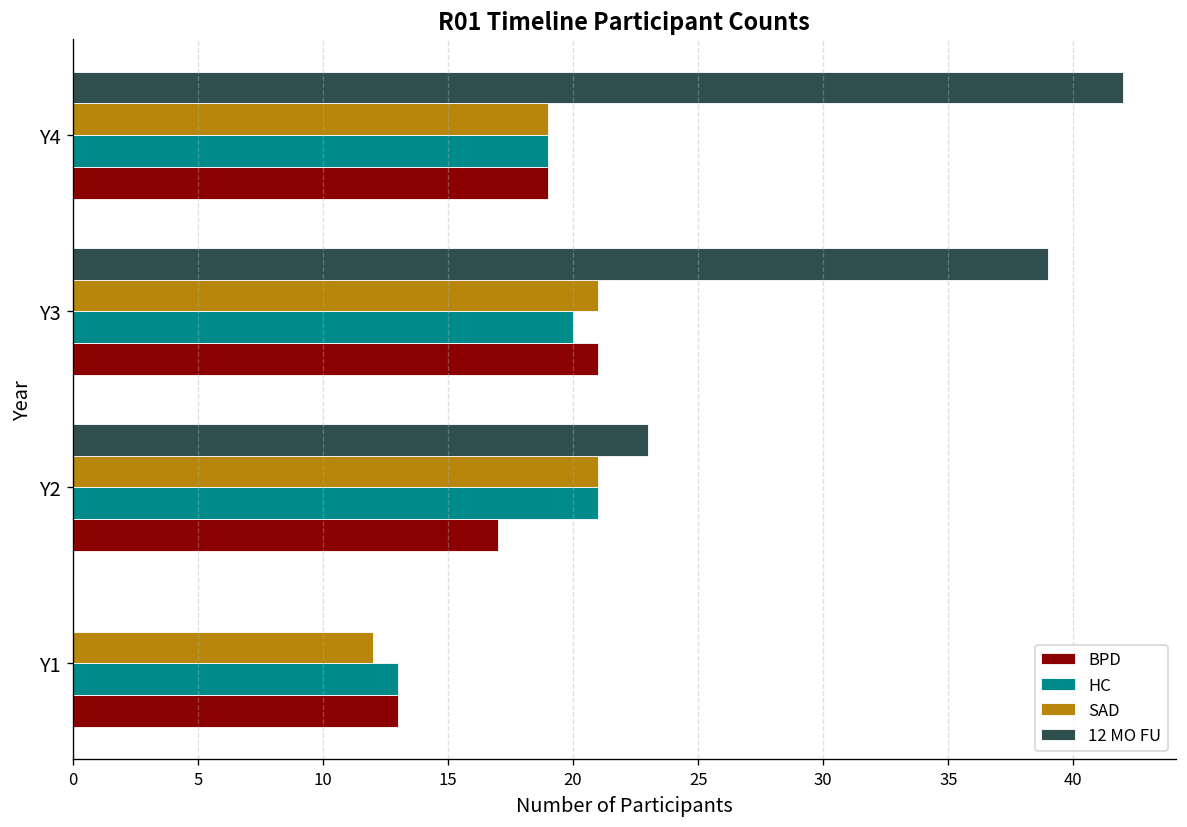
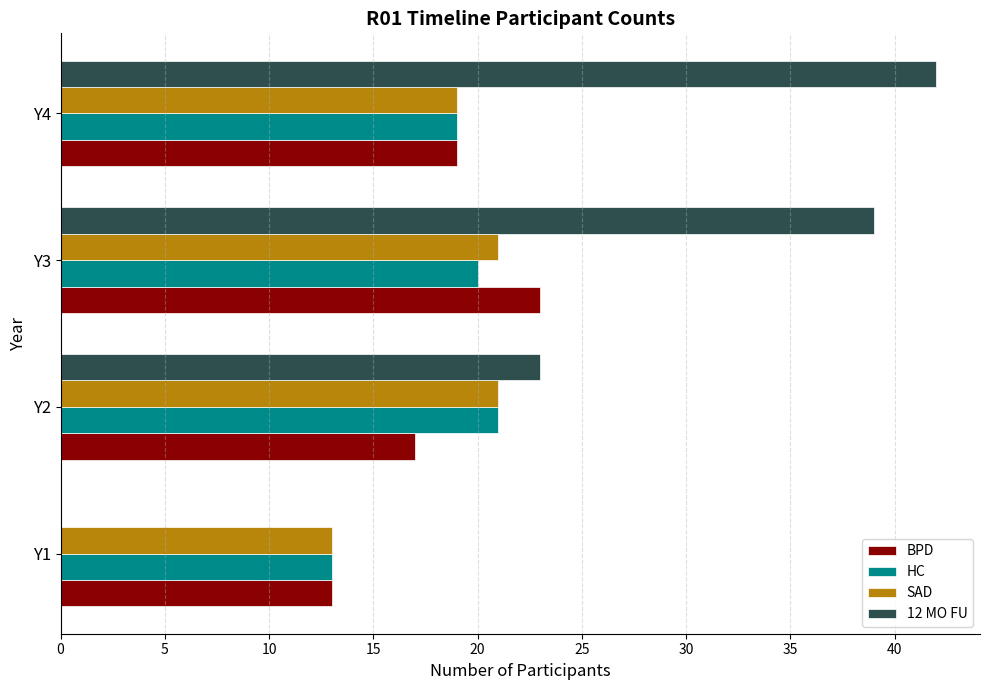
BPD, Y3: 21 -> 23
SAD, Y1: 12 -> 13
